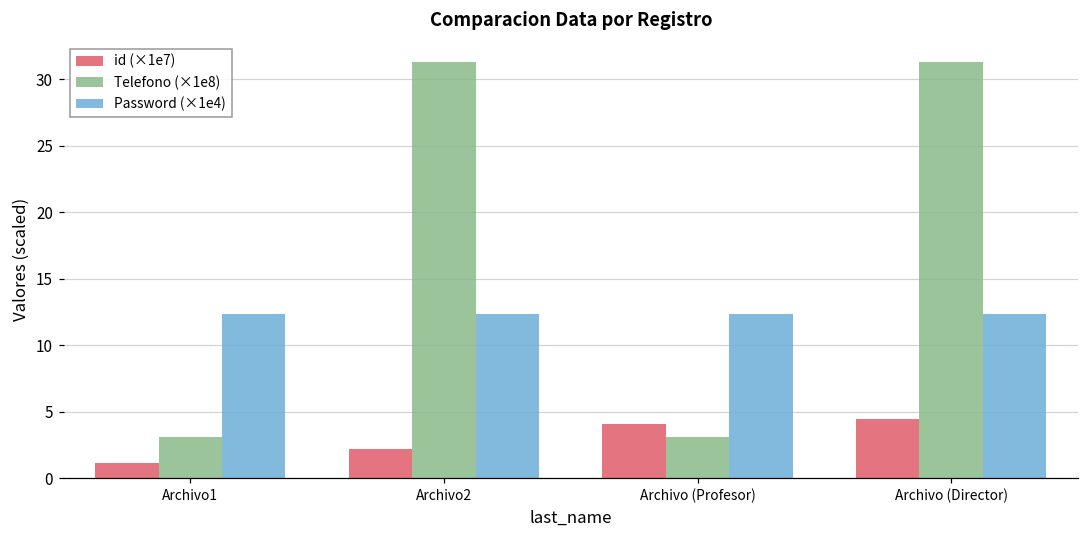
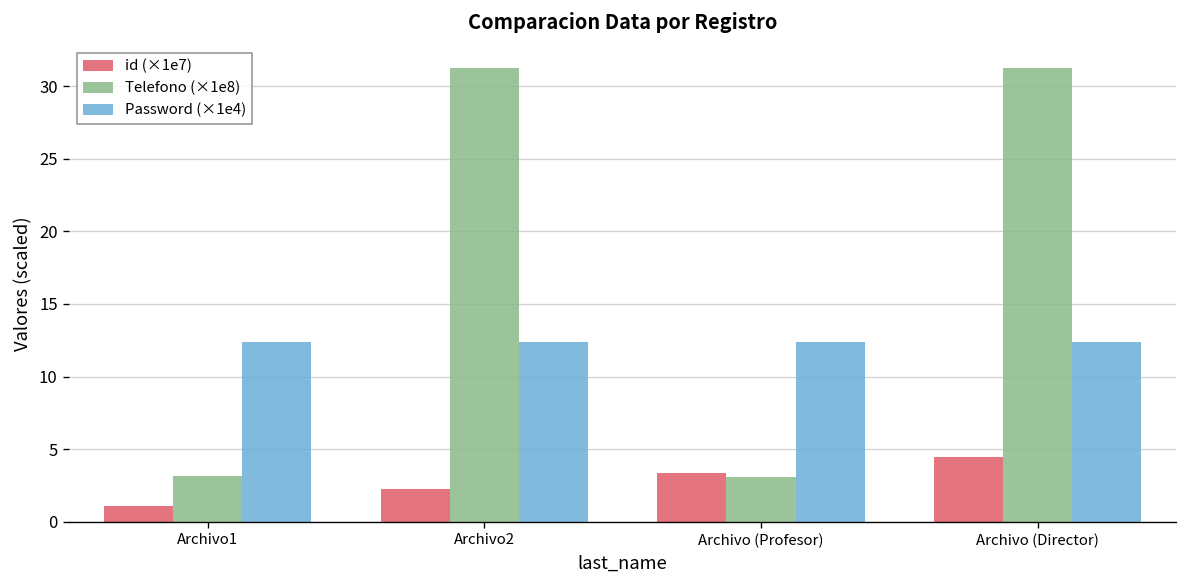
id (×1e7), Archivo (Profesor): 4.1 -> 3.3
